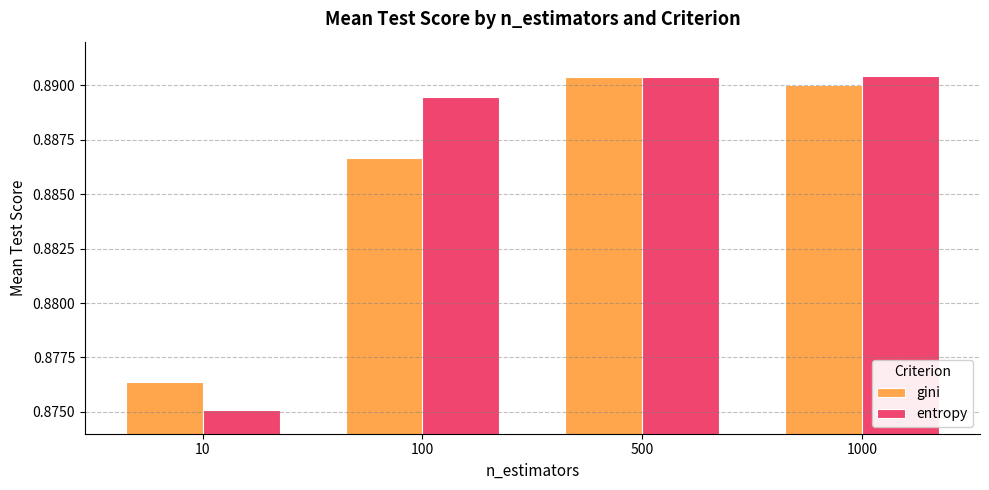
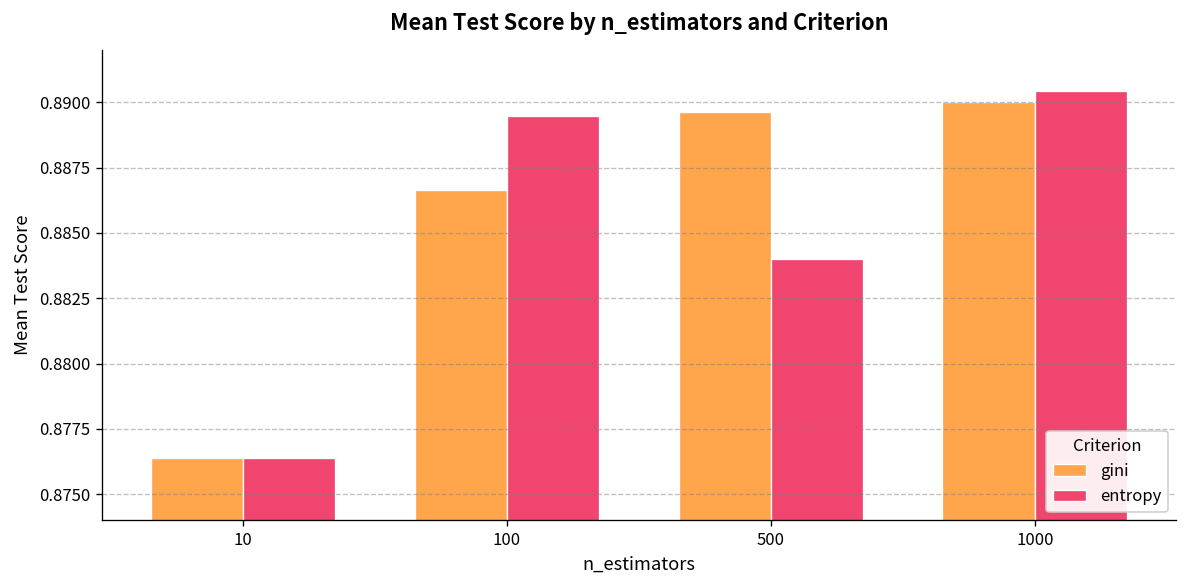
entropy, 10: 0.8751 -> 0.8764
gini, 500: 0.8904 -> 0.8896
entropy, 500: 0.8904 -> 0.8840
